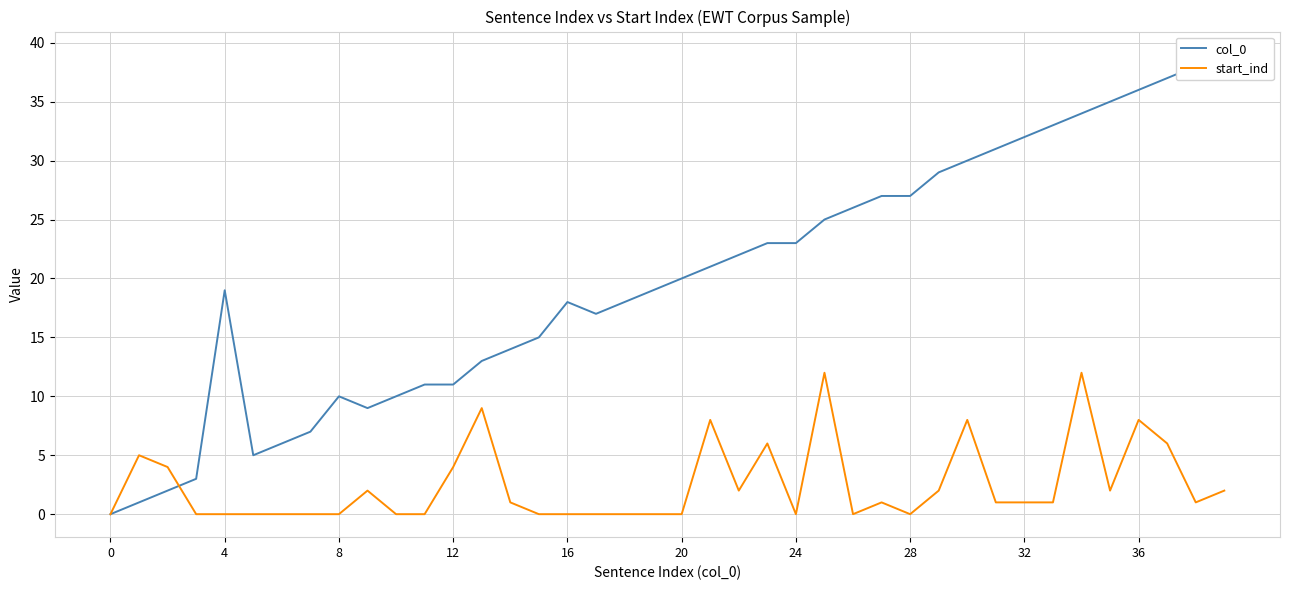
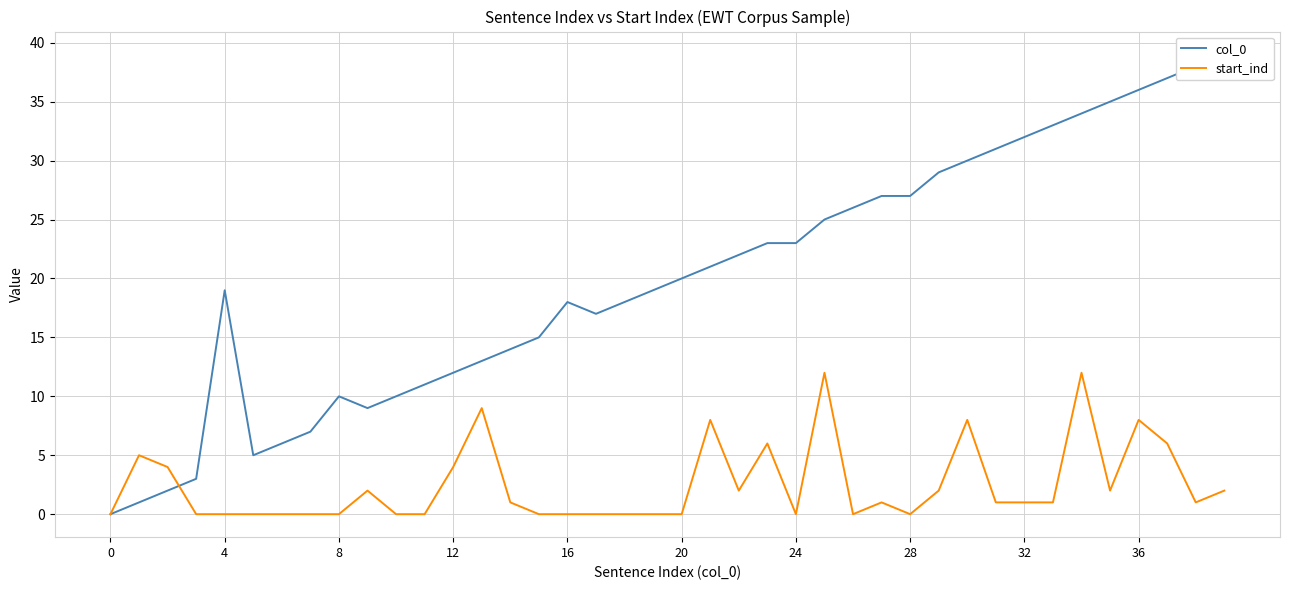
col_0, 12: 11 -> 12
